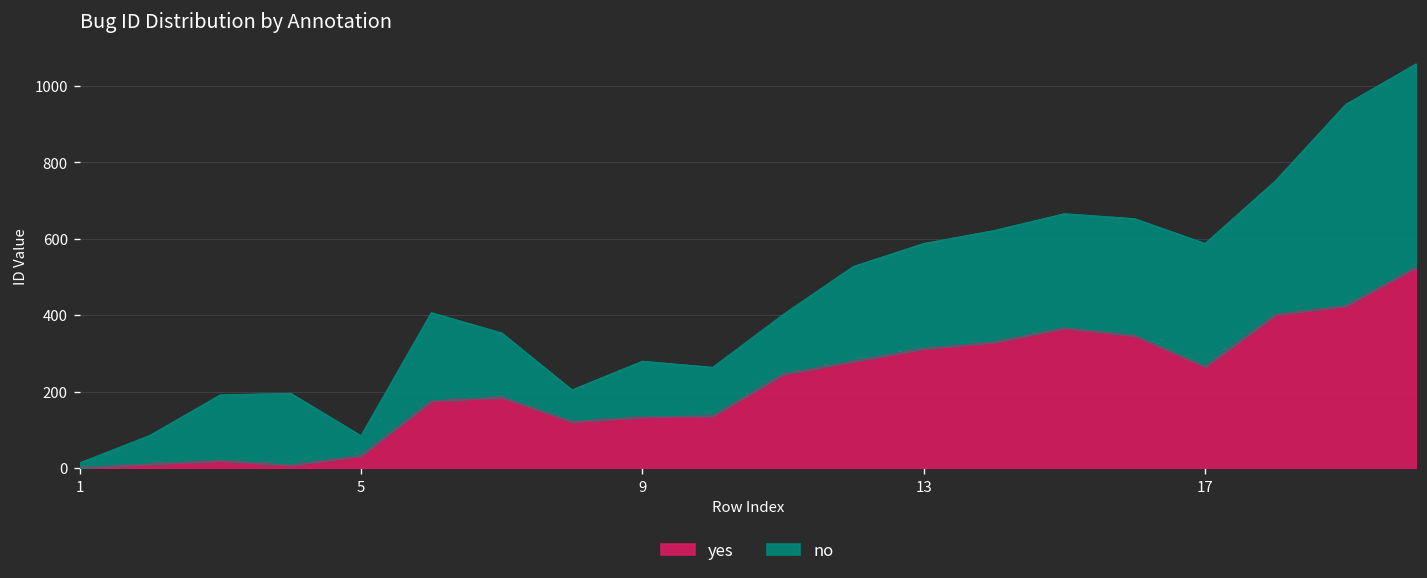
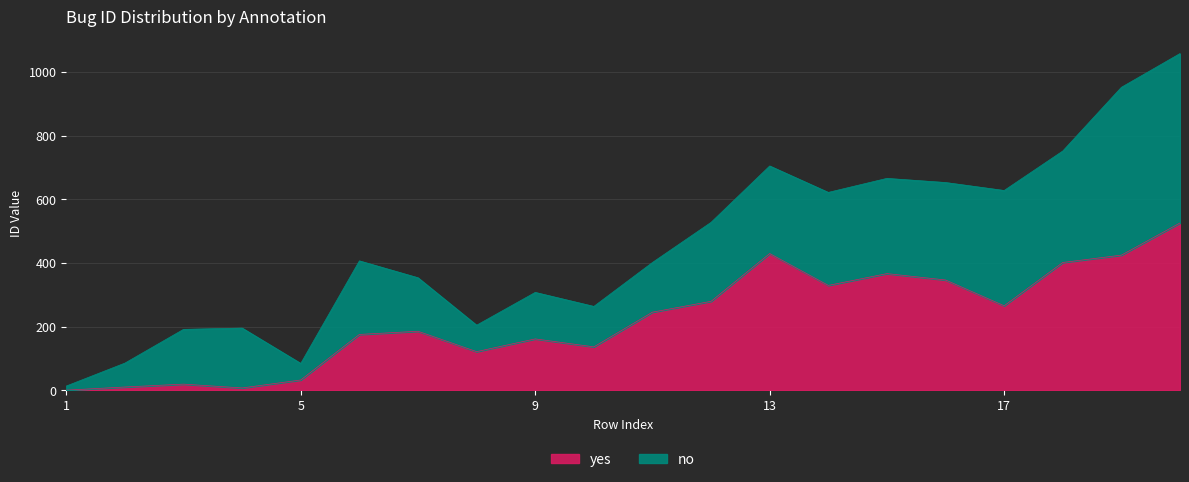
yes, 9: 130 -> 160
yes, 13: 310 -> 430
no, 17: 320 -> 360
